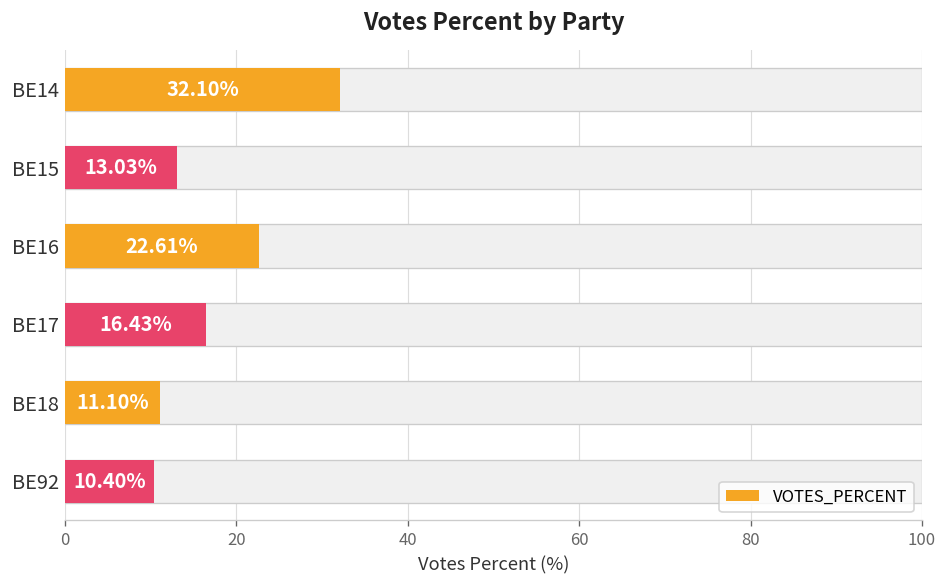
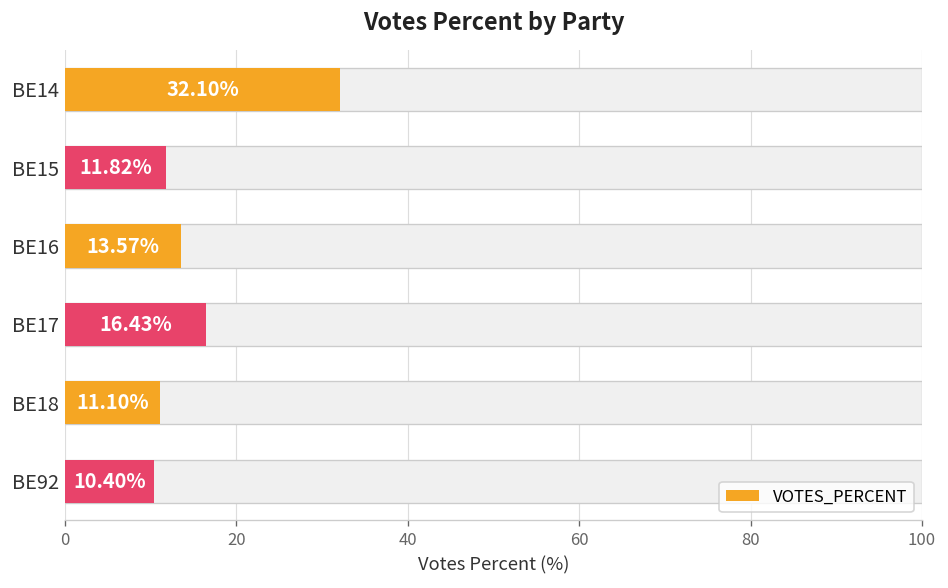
VOTES_PERCENT, BE15: 13.03% -> 11.82%
VOTES_PERCENT, BE16: 22.61% -> 13.57%
